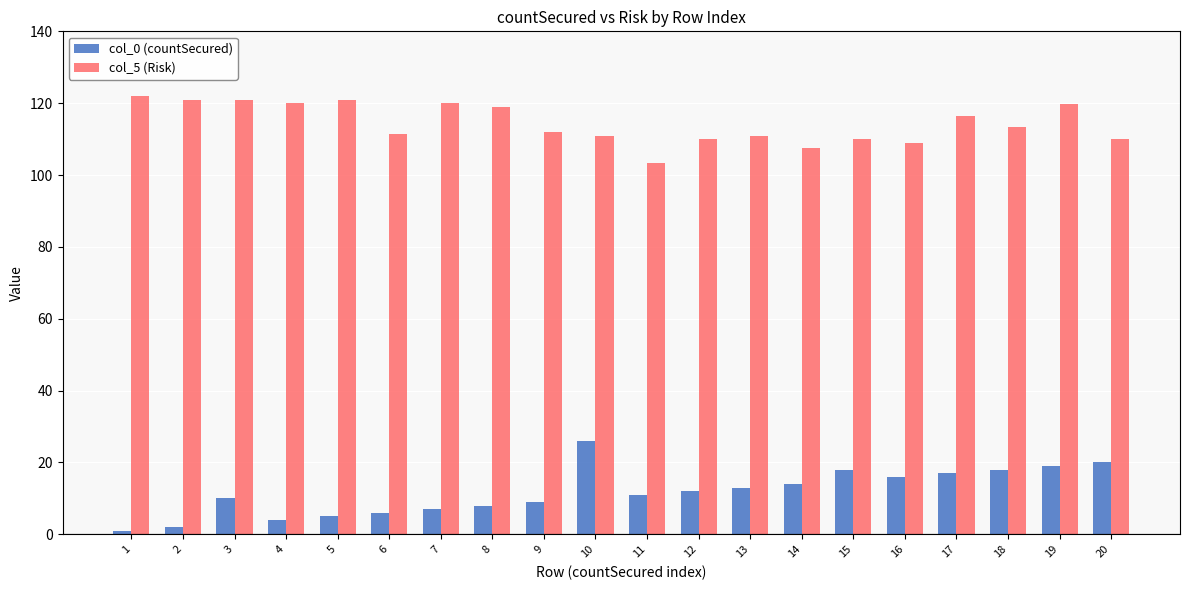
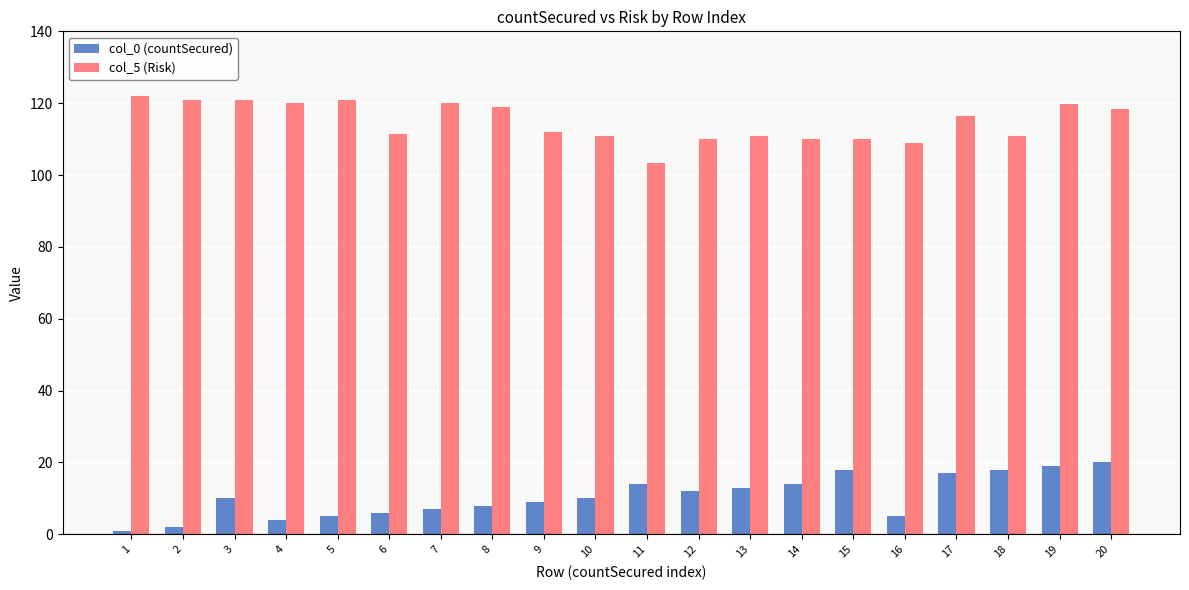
col_0 (countSecured), 10: 26 -> 10
col_0 (countSecured), 11: 11 -> 14
col_5 (Risk), 14: 107 -> 110
col_0 (countSecured), 16: 16 -> 5
col_5 (Risk), 18: 113 -> 111
col_5 (Risk), 20: 110 -> 119
